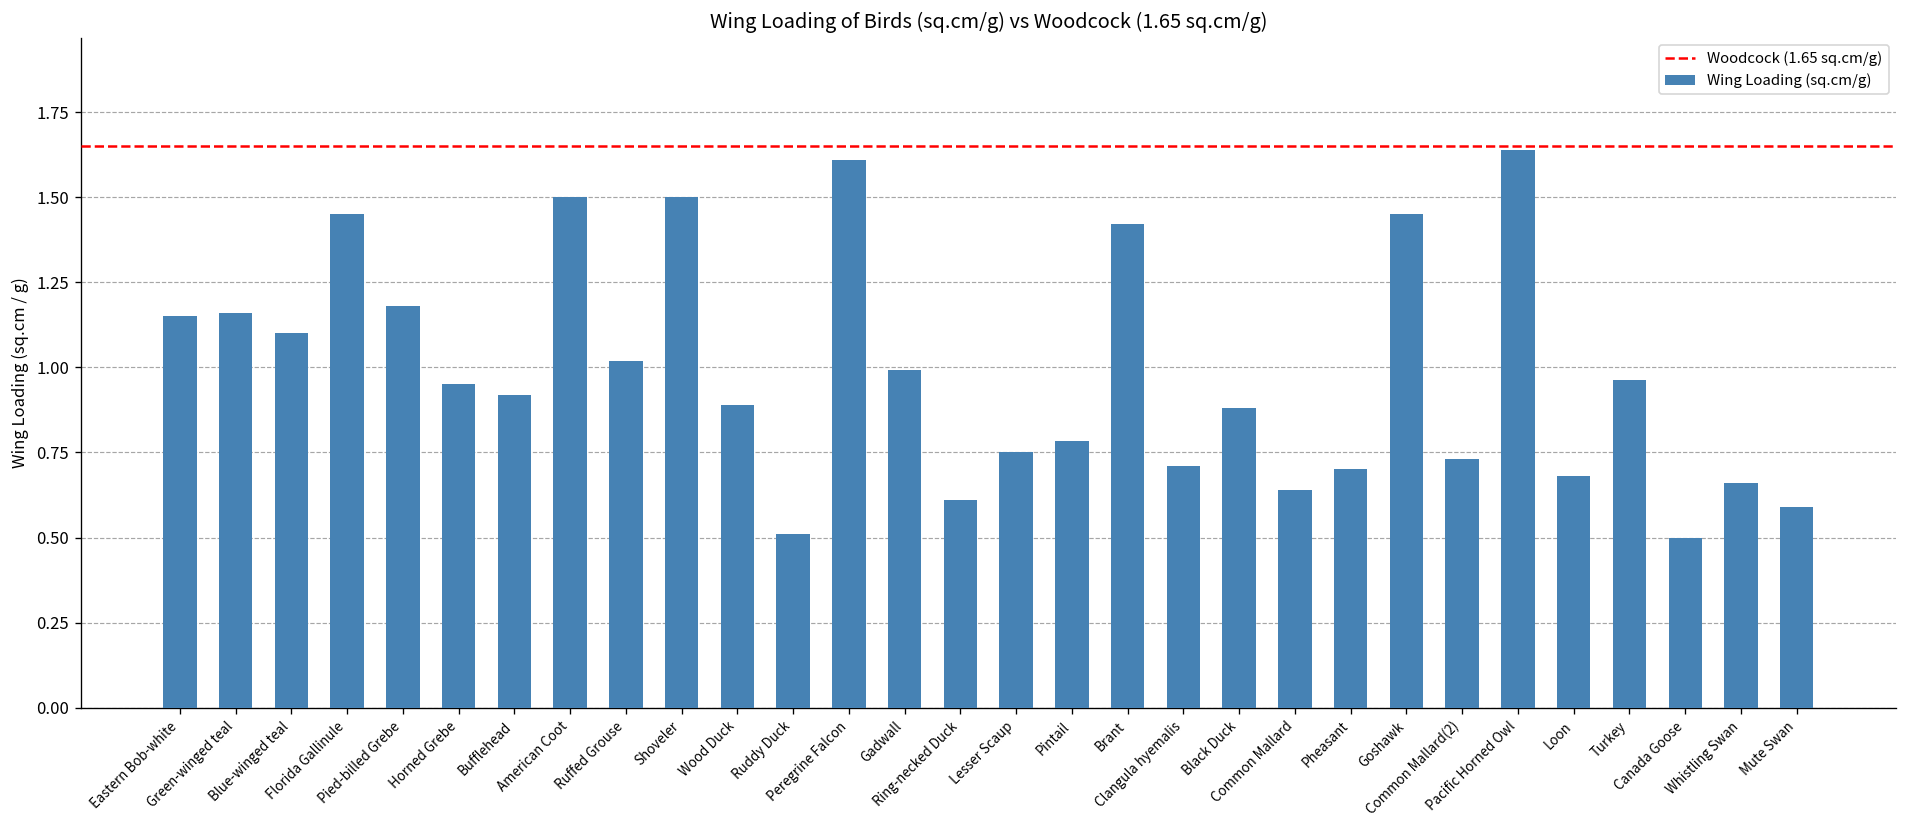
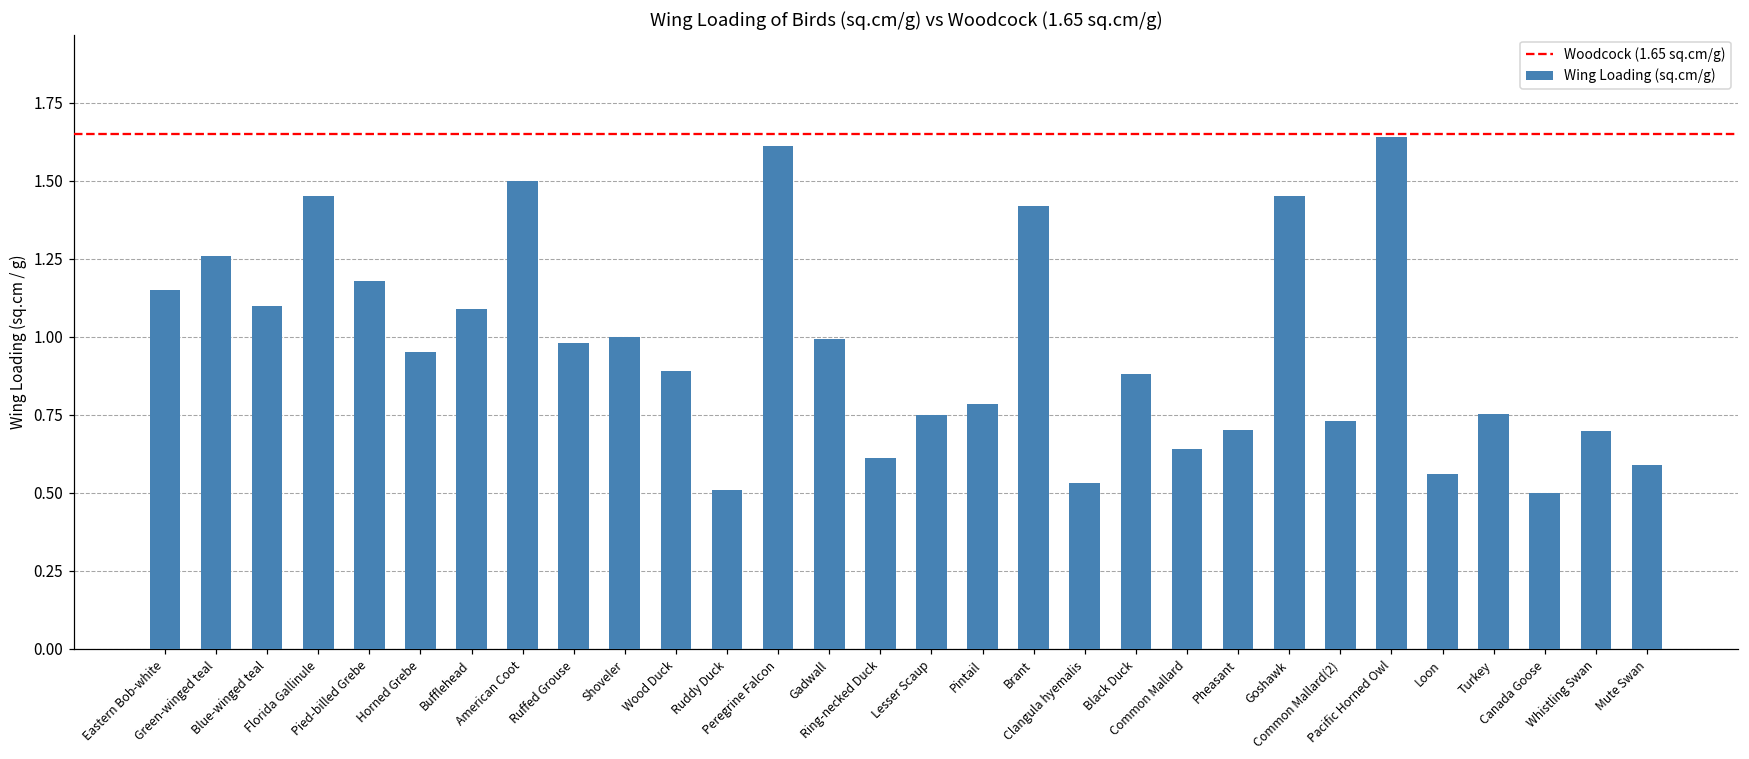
Green-winged teal: 1.16 -> 1.26
Bufflehead: 0.92 -> 1.09
Ruffed Grouse: 1.02 -> 0.98
Shoveler: 1.5 -> 1.0
Clangula hyemalis: 0.71 -> 0.53
Loon: 0.68 -> 0.56
Turkey: 0.96 -> 0.75
Whistling Swan: 0.66 -> 0.70
